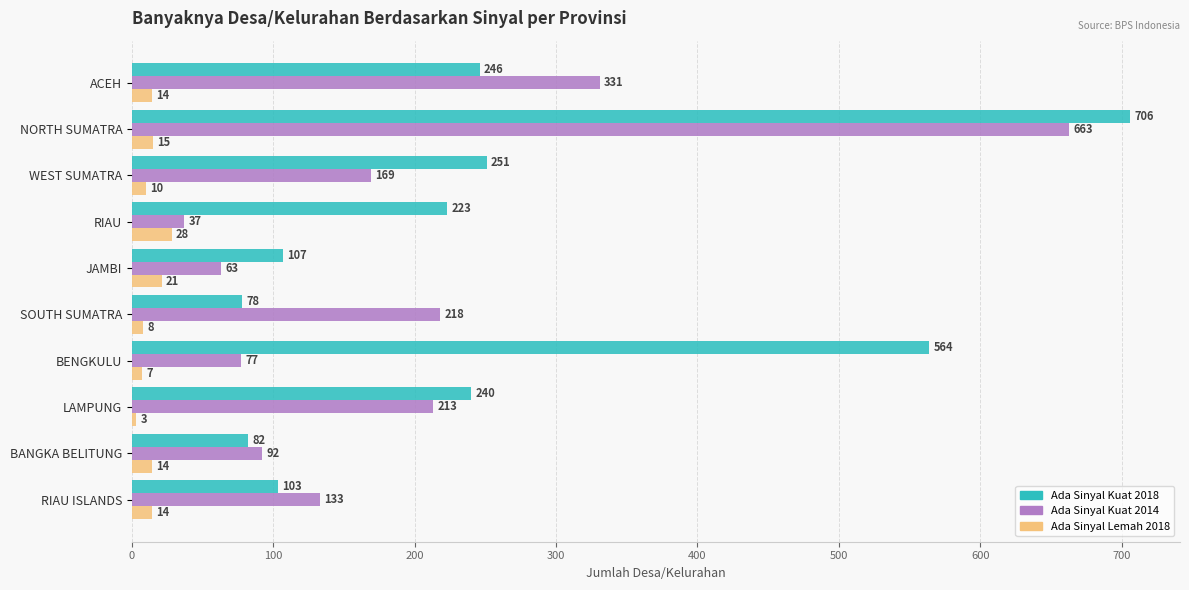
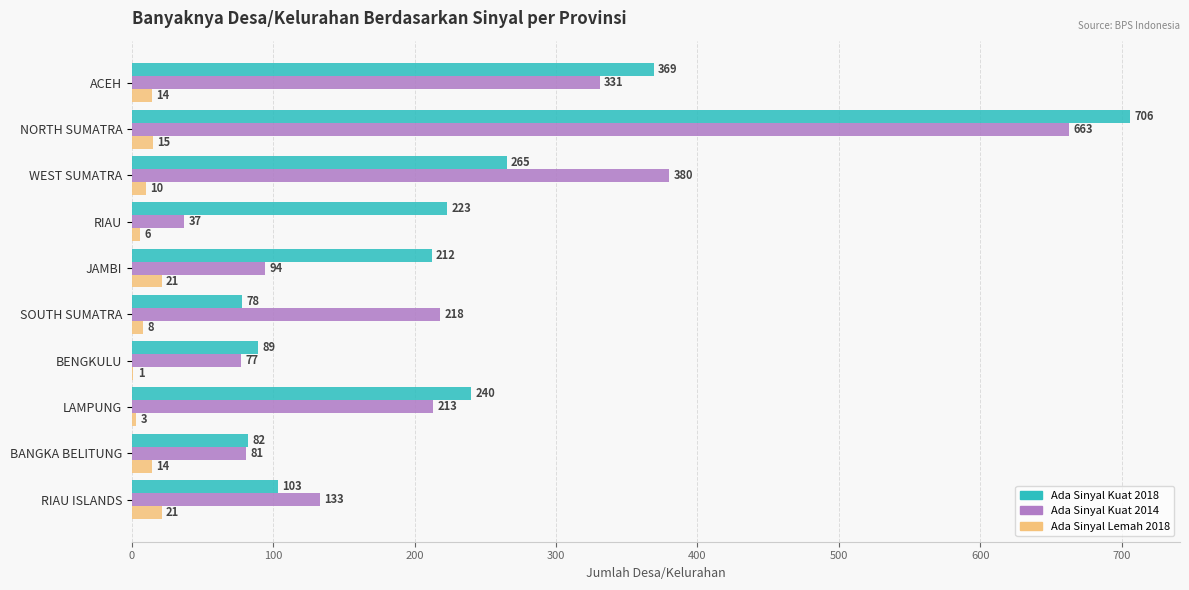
Ada Sinyal Kuat 2018, ACEH: 246 -> 369
Ada Sinyal Kuat 2018, WEST SUMATRA: 251 -> 265
Ada Sinyal Kuat 2014, WEST SUMATRA: 169 -> 380
Ada Sinyal Lemah 2018, RIAU: 28 -> 6
Ada Sinyal Kuat 2018, JAMBI: 107 -> 212
Ada Sinyal Kuat 2014, JAMBI: 63 -> 94
Ada Sinyal Kuat 2018, BENGKULU: 564 -> 89
Ada Sinyal Lemah 2018, BENGKULU: 7 -> 1
Ada Sinyal Kuat 2014, BANGKA BELITUNG: 92 -> 81
Ada Sinyal Lemah 2018, RIAU ISLANDS: 14 -> 21
